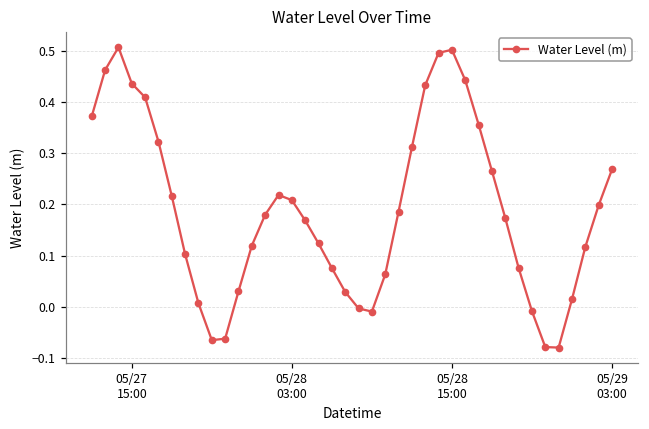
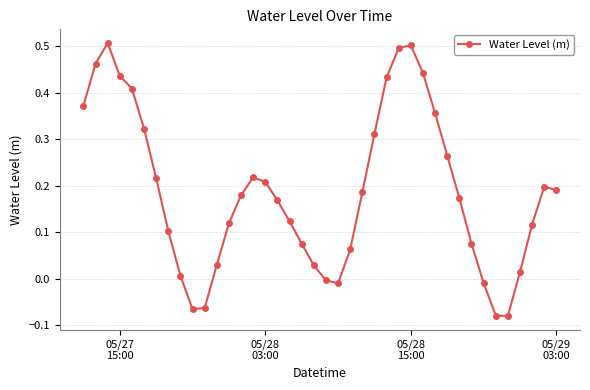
05/29 03:00: 0.27 -> 0.19
